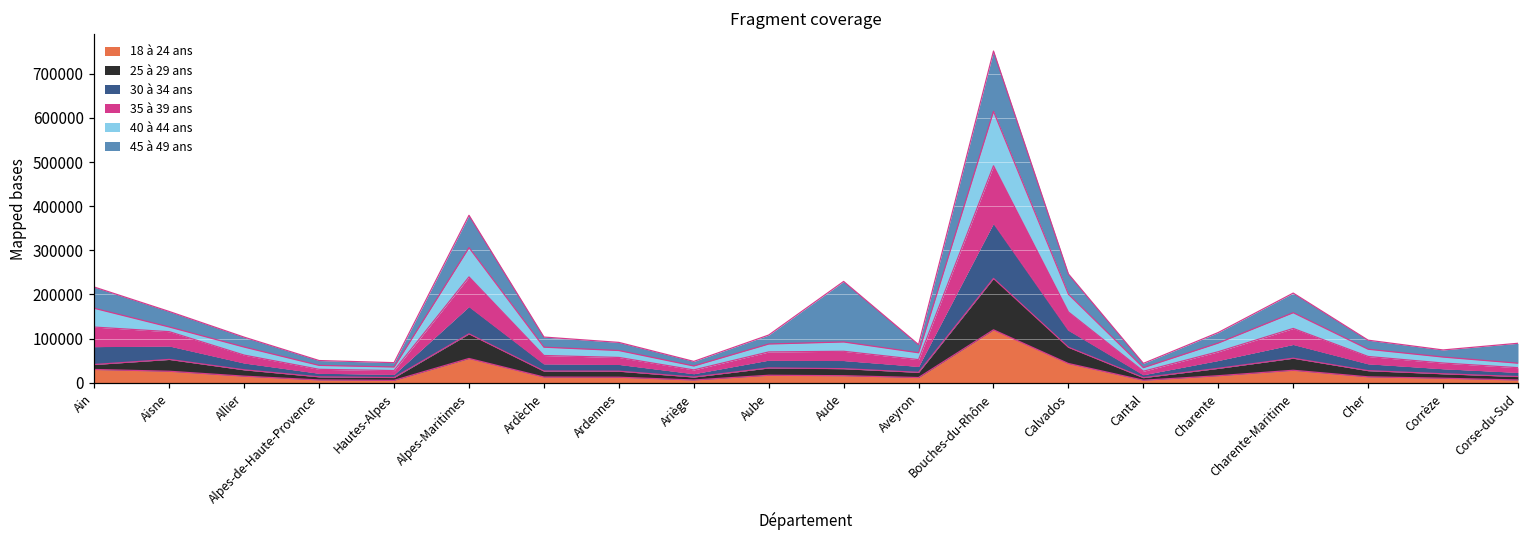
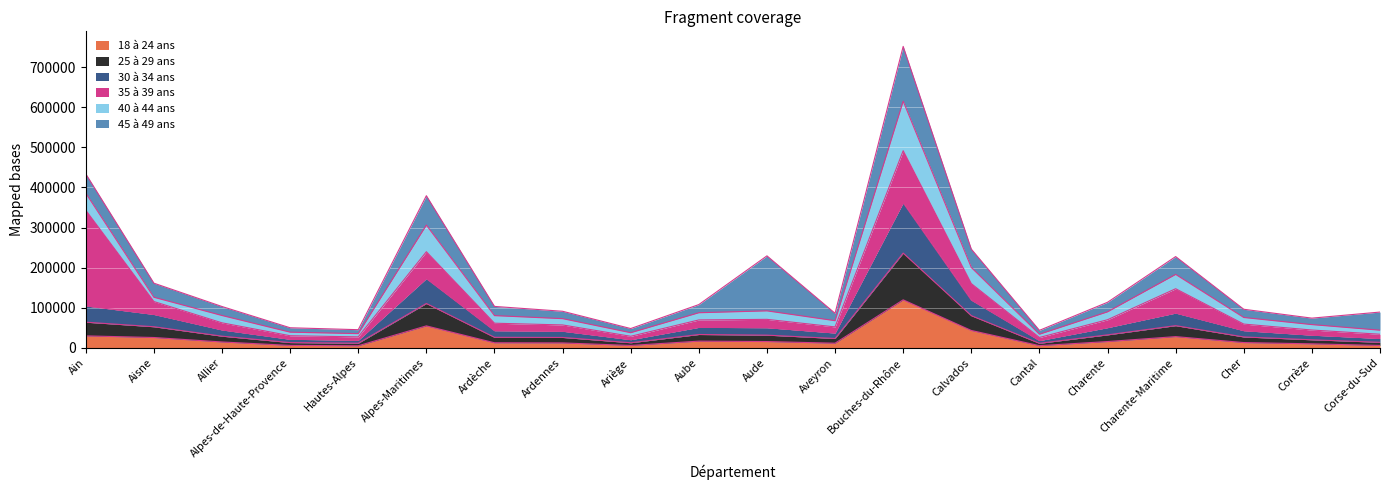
25 à 29 ans, Ain: 10000 -> 30000
35 à 39 ans, Ain: 40000 -> 240000
35 à 39 ans, Charente-Maritime: 40000 -> 60000
